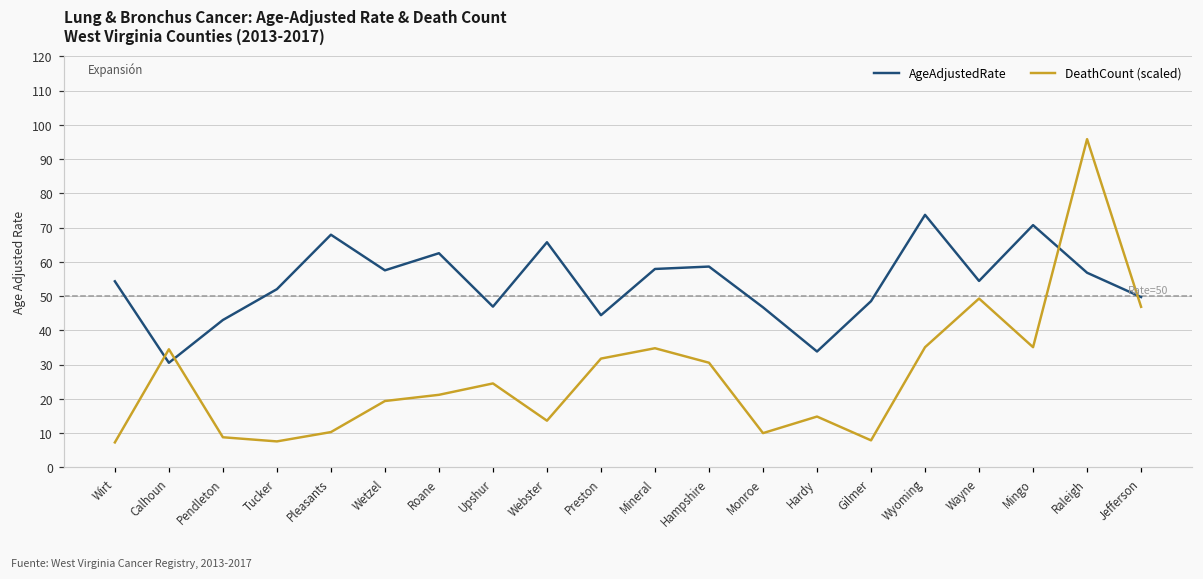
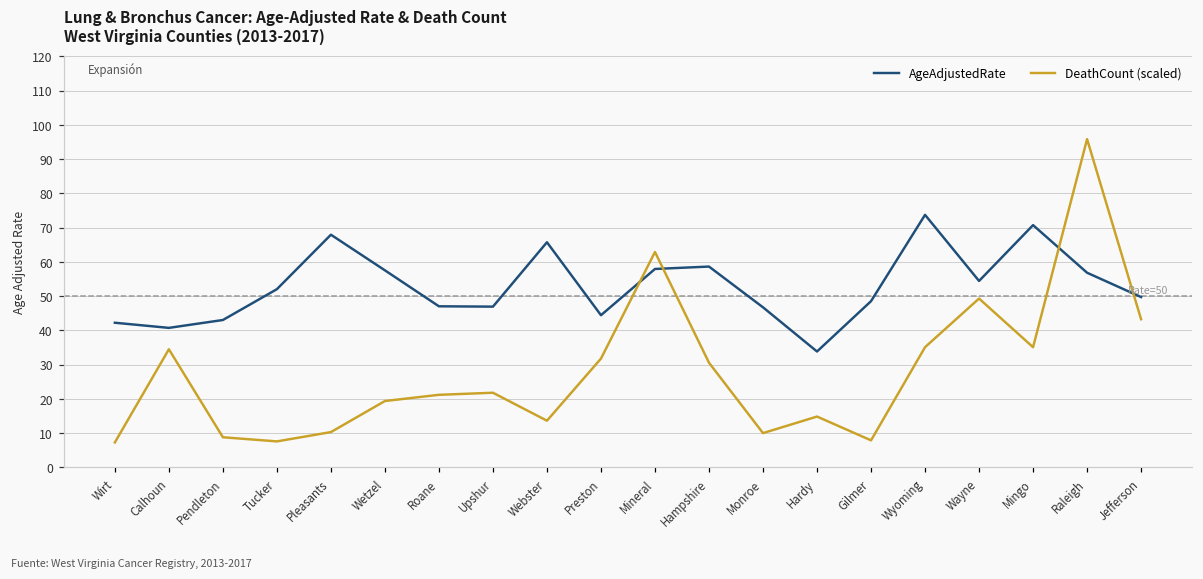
AgeAdjustedRate, Wirt: 54 -> 42
AgeAdjustedRate, Calhoun: 31 -> 41
AgeAdjustedRate, Roane: 63 -> 47
DeathCount (scaled), Upshur: 24 -> 22
DeathCount (scaled), Mineral: 35 -> 63
DeathCount (scaled), Jefferson: 47 -> 43
